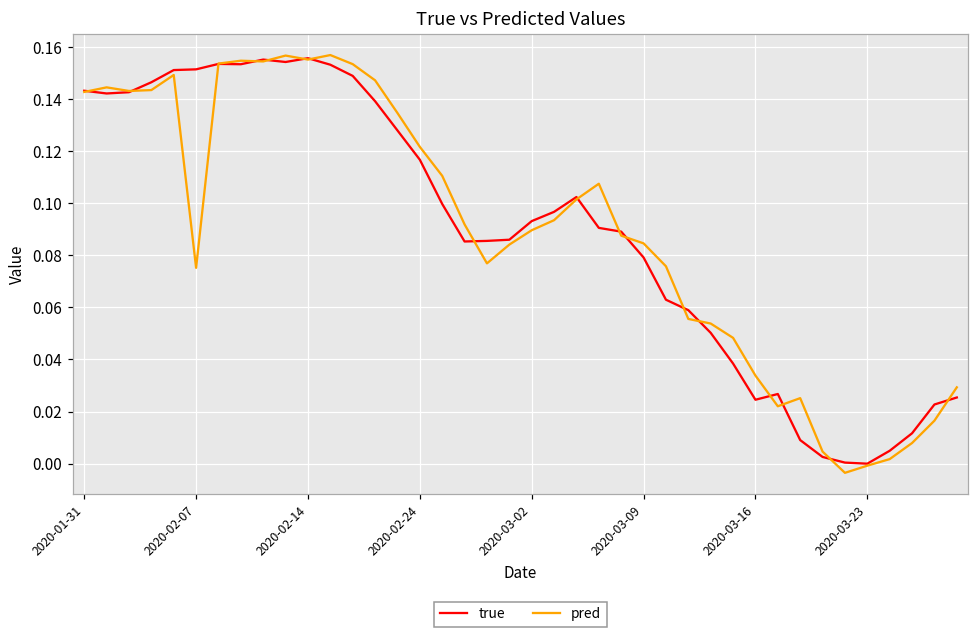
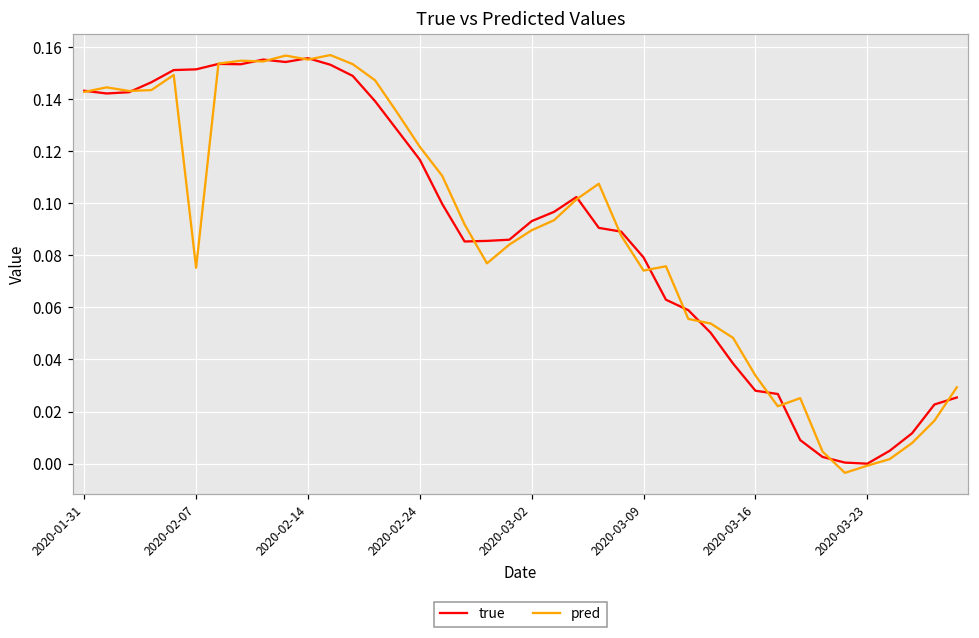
pred, 2020-03-09: 0.085 -> 0.074
true, 2020-03-16: 0.025 -> 0.028
